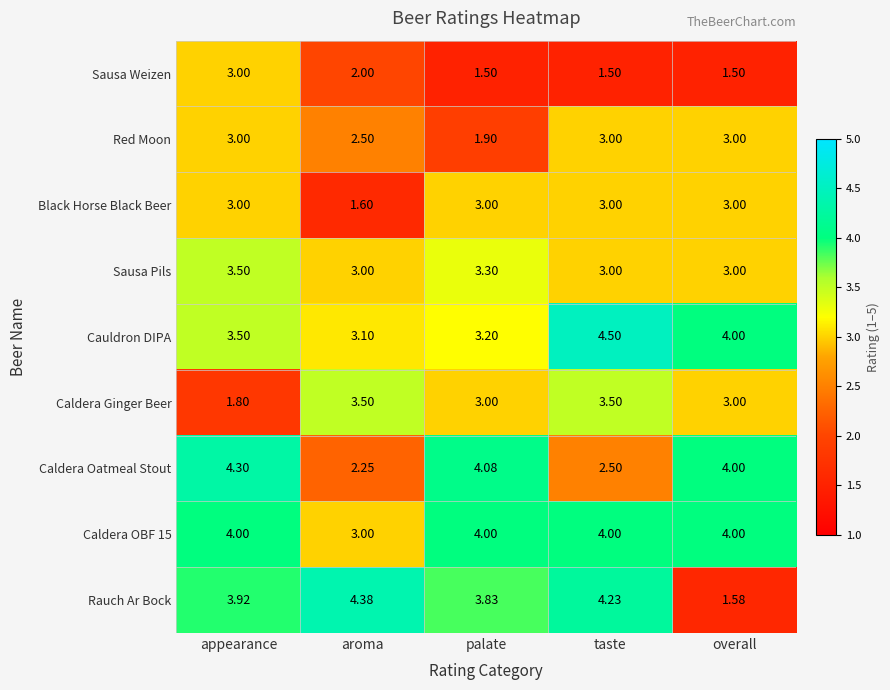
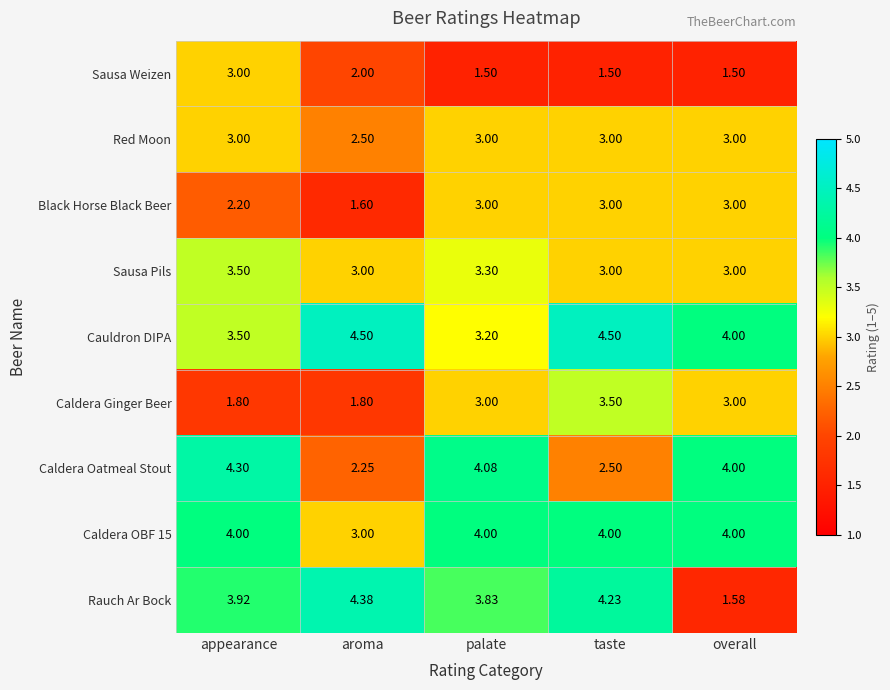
Red Moon, palate: 1.90 -> 3.00
Black Horse Black Beer, appearance: 3.00 -> 2.20
Cauldron DIPA, aroma: 3.10 -> 4.50
Caldera Ginger Beer, aroma: 3.50 -> 1.80
